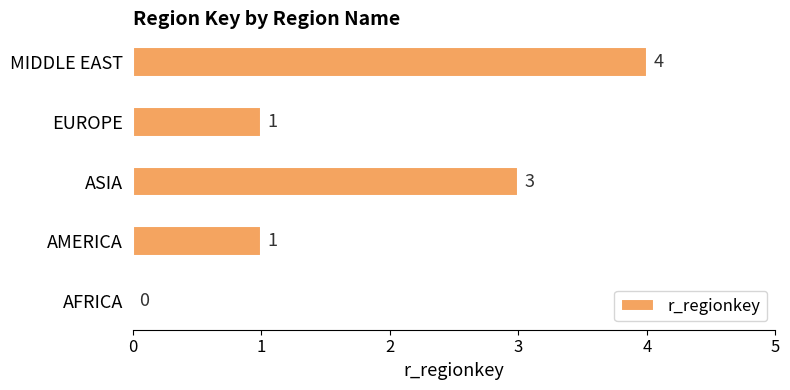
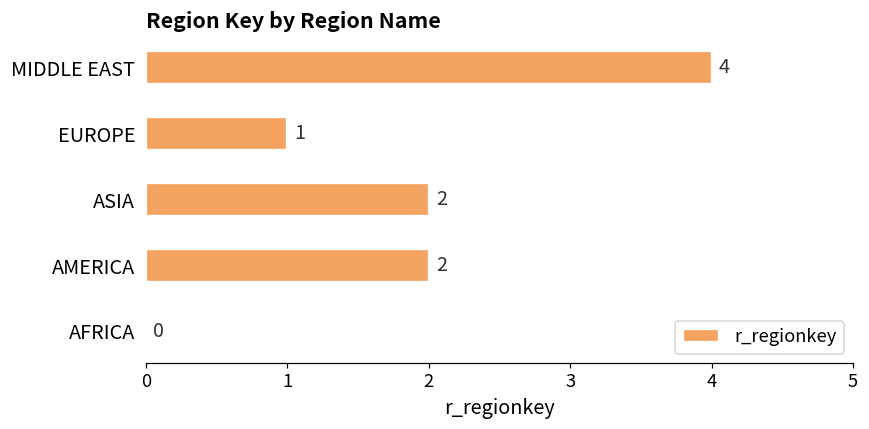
ASIA: 3 -> 2
AMERICA: 1 -> 2
